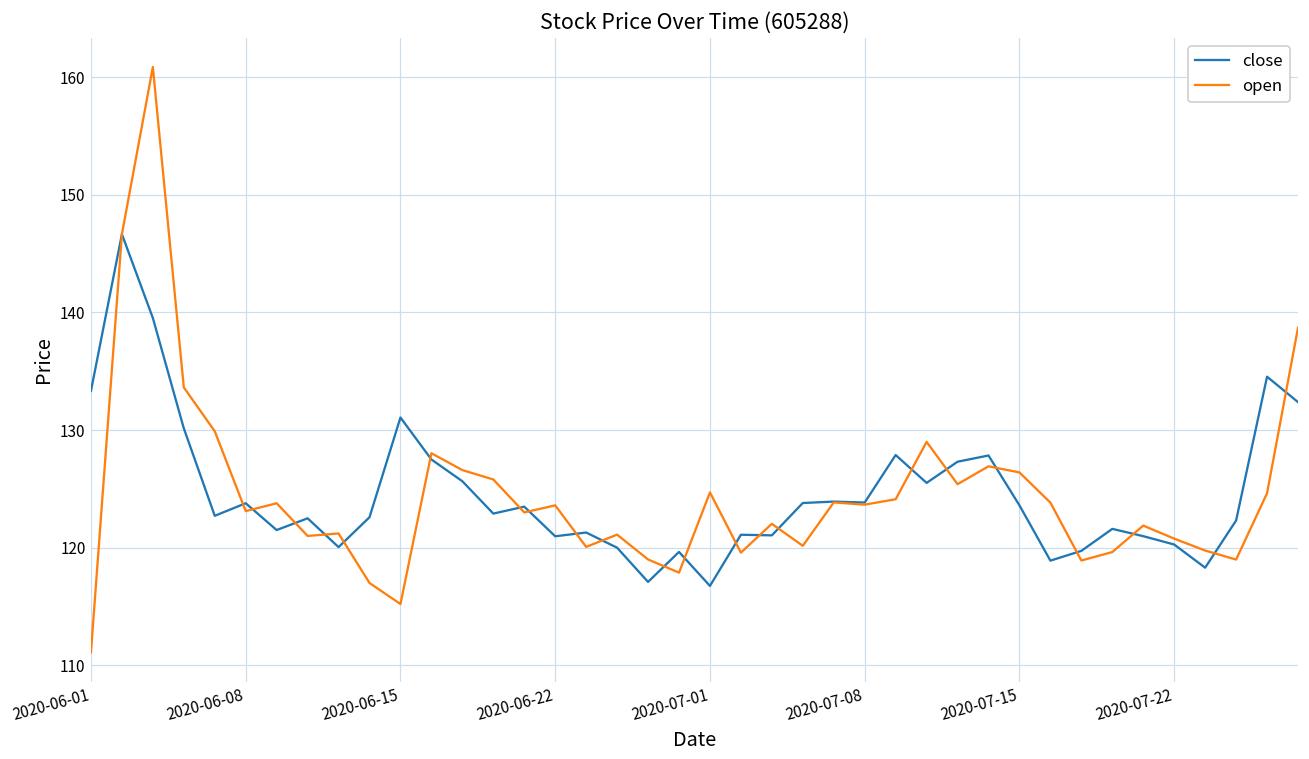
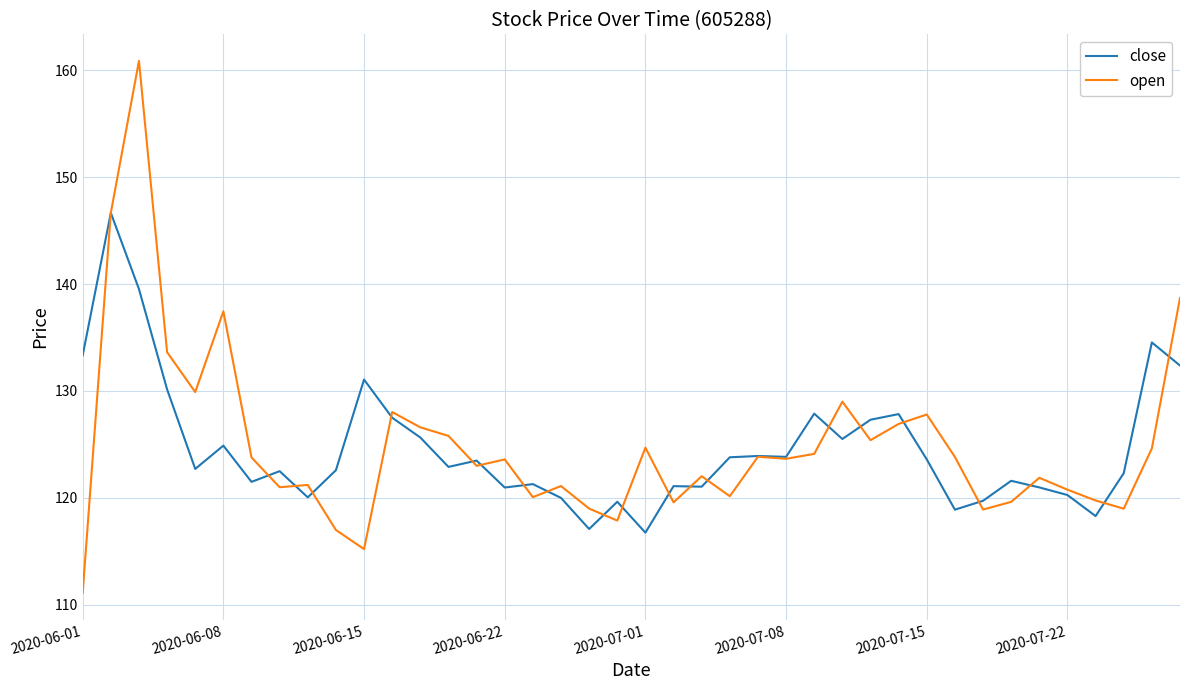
close, 2020-06-08: 123.8 -> 124.9
open, 2020-06-08: 123.1 -> 137.5
open, 2020-07-15: 126.4 -> 127.8
